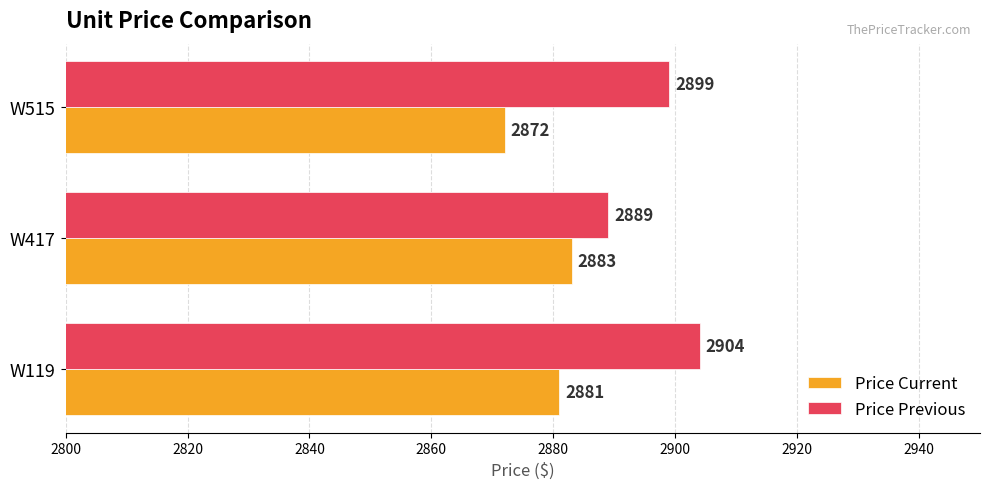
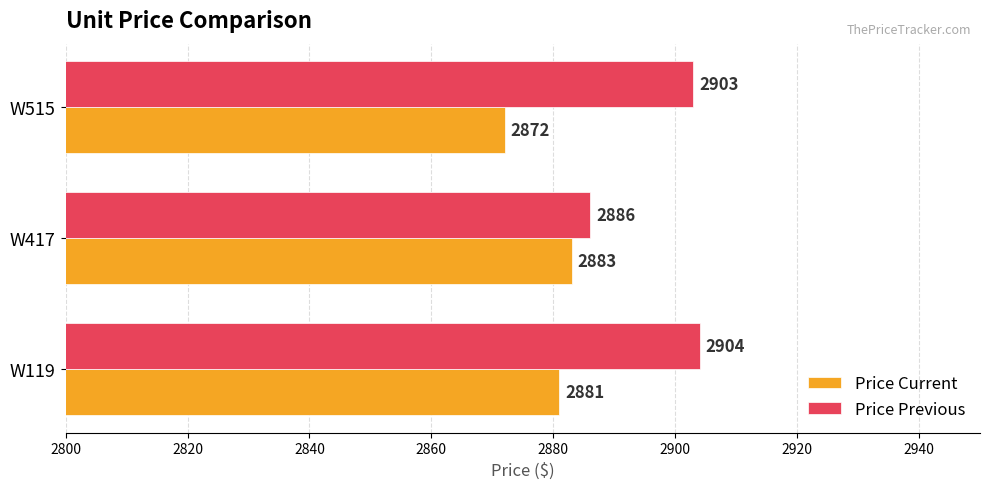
Price Previous, W515: 2899 -> 2903
Price Previous, W417: 2889 -> 2886
